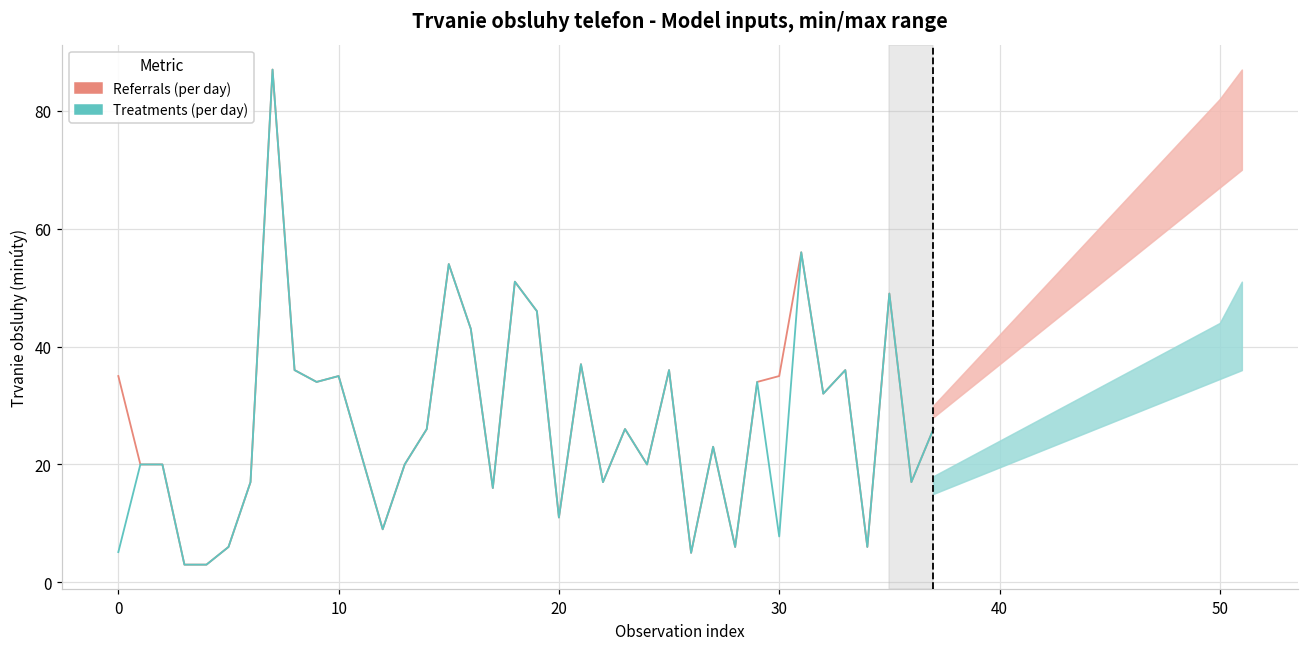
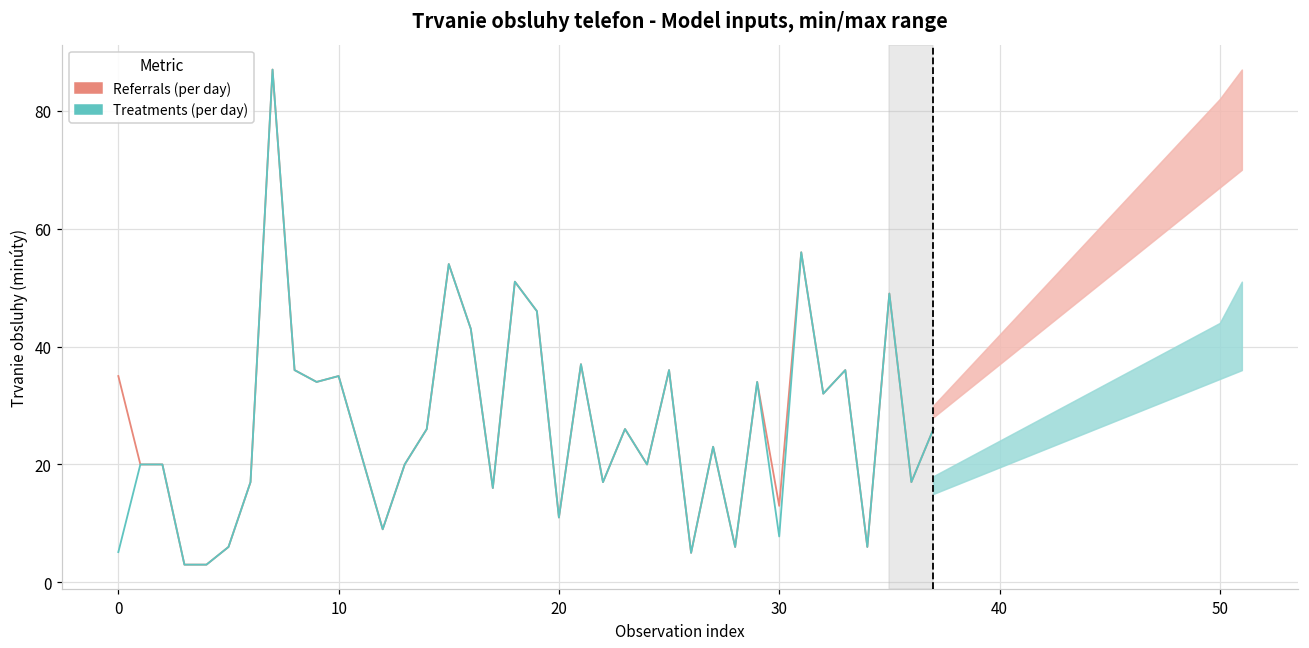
Referrals (per day), 30: 35 -> 13
